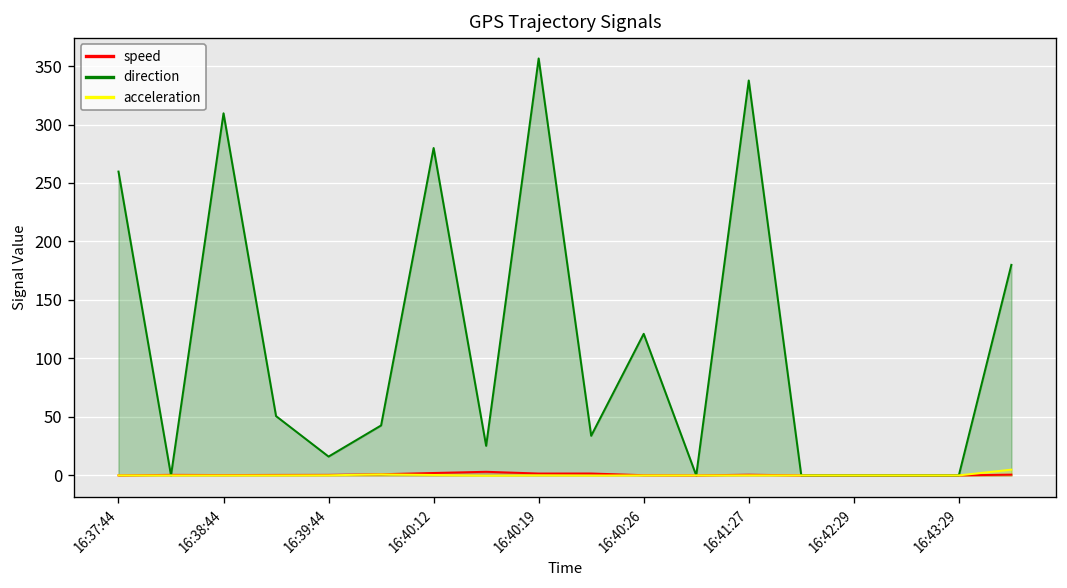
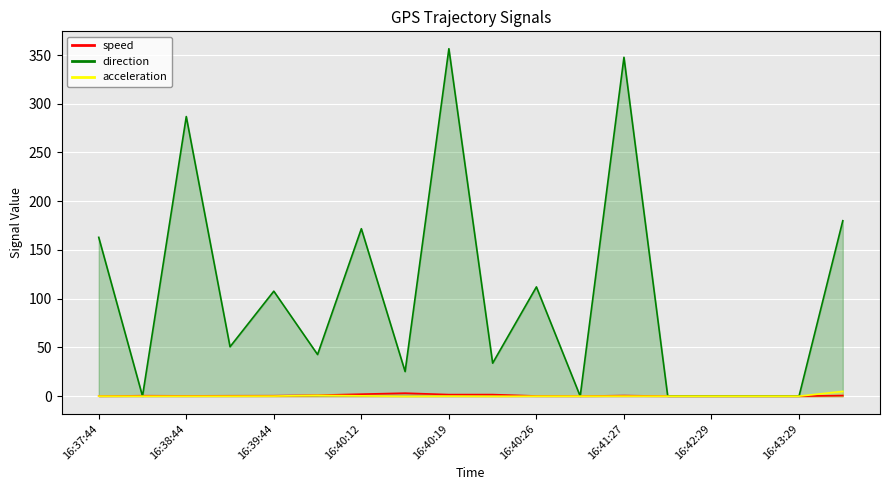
direction, 16:37:44: 260 -> 160
direction, 16:38:44: 310 -> 290
direction, 16:39:44: 20 -> 110
direction, 16:40:12: 280 -> 170
direction, 16:40:26: 120 -> 110
direction, 16:41:27: 340 -> 350
